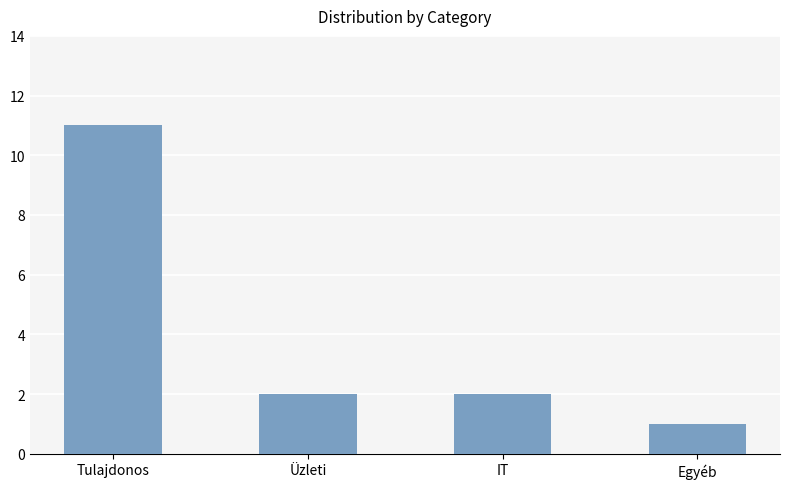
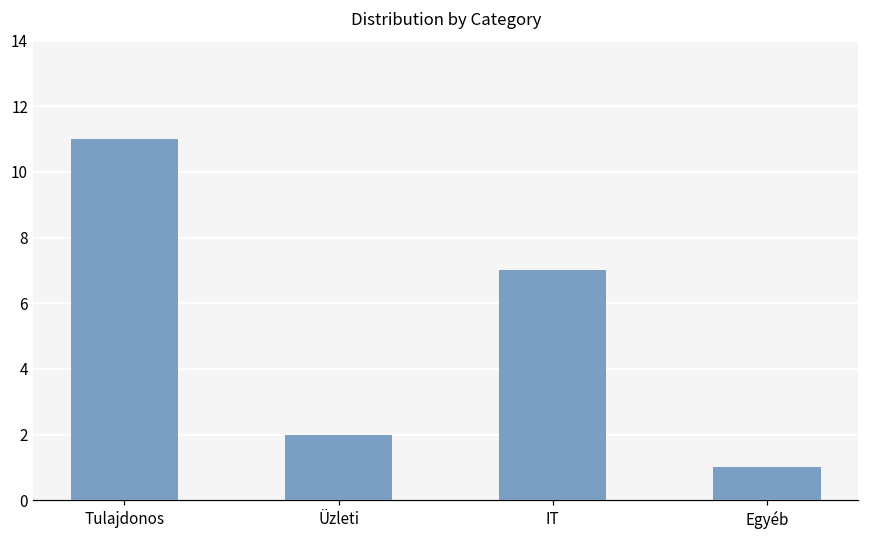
IT: 2 -> 7
